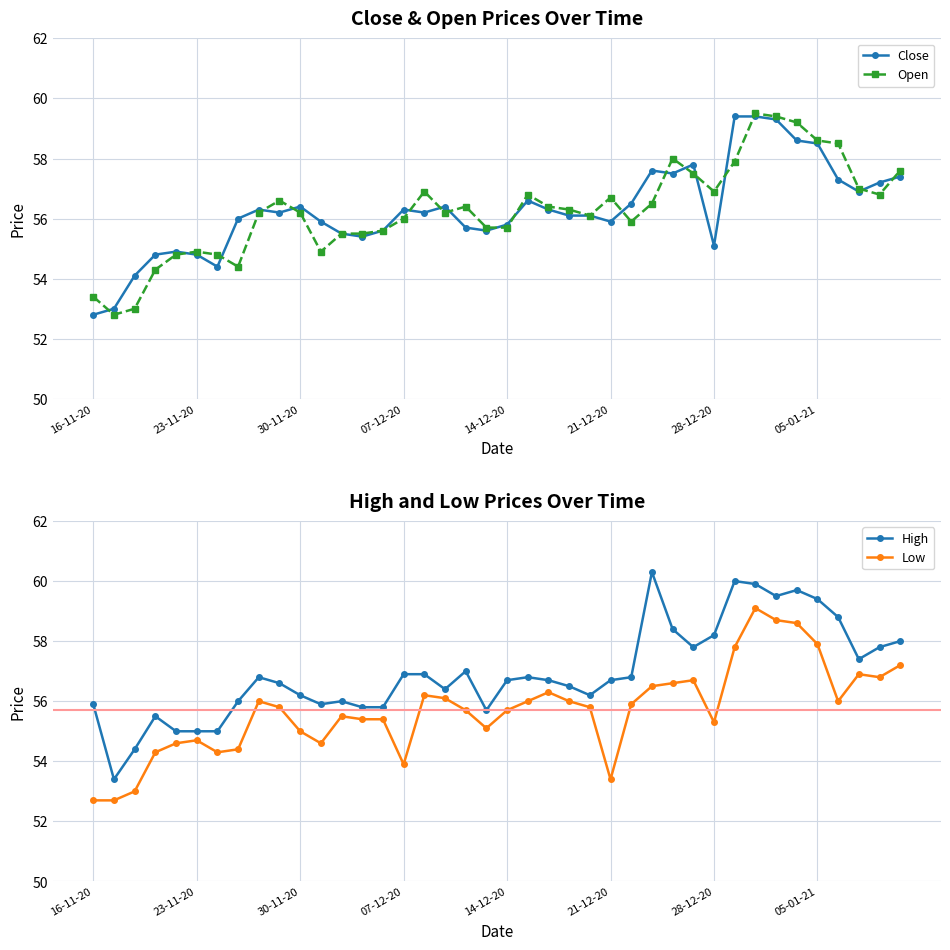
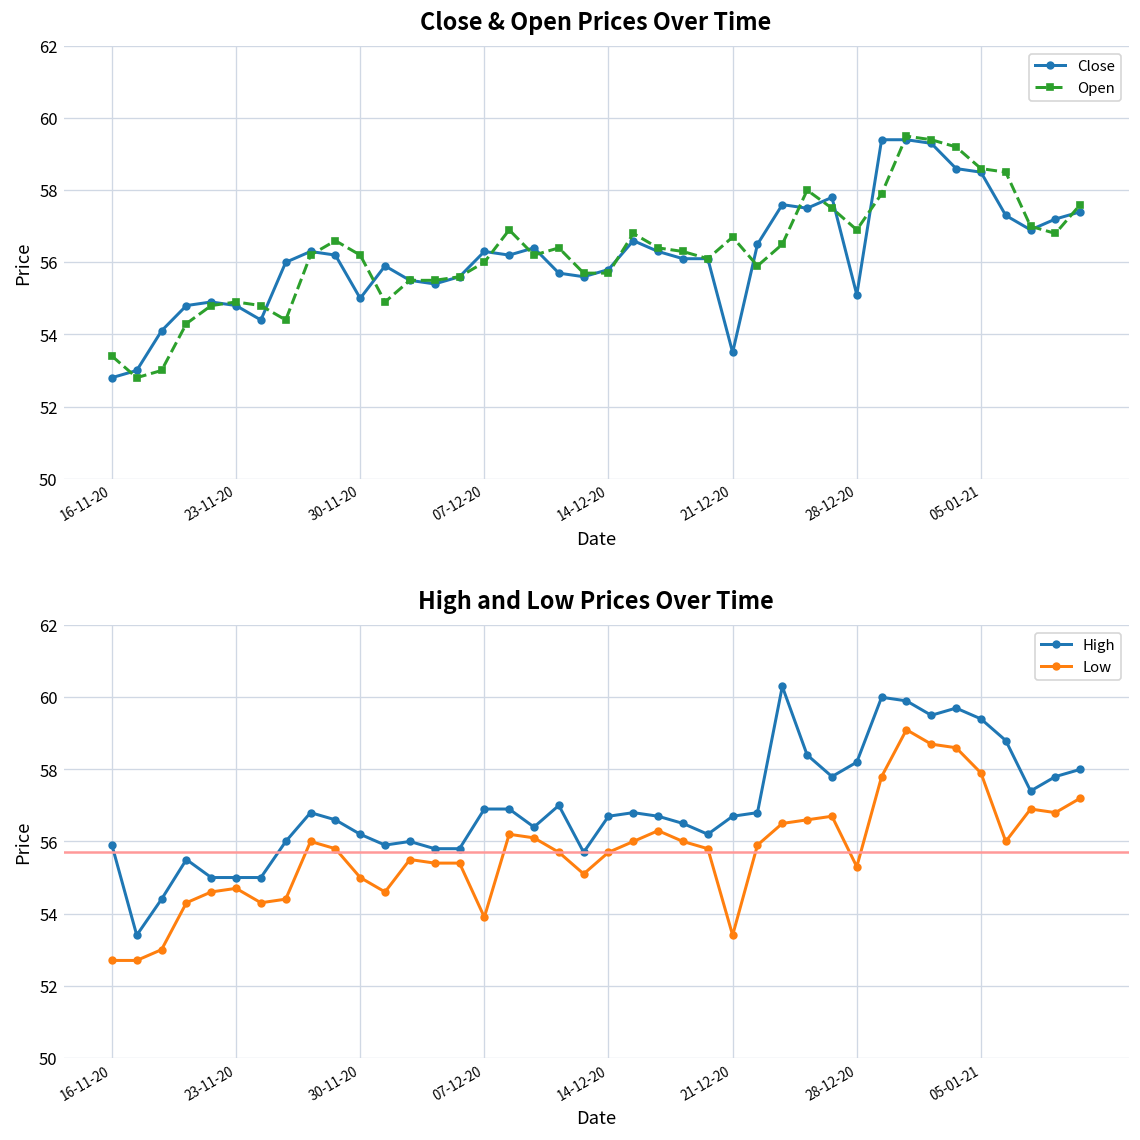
Close & Open Prices Over Time, Close, 30-11-20: 56.4 -> 55.0
Close & Open Prices Over Time, Close, 21-12-20: 55.9 -> 53.5
